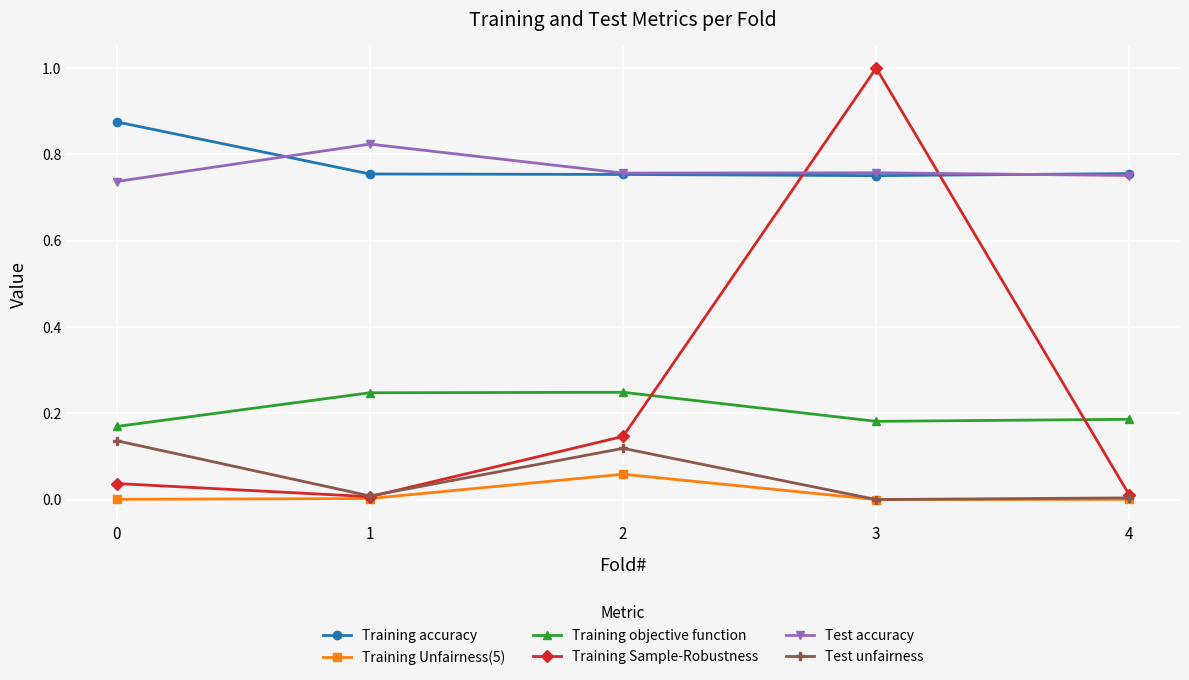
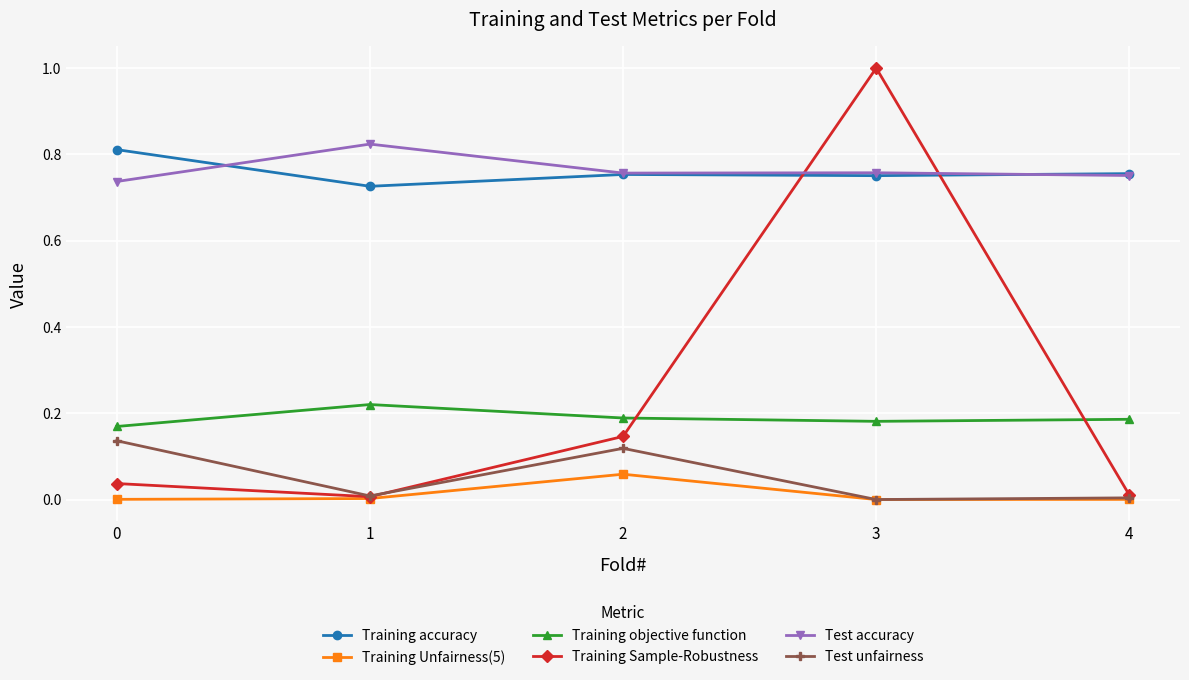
Training accuracy, 0: 0.88 -> 0.81
Training accuracy, 1: 0.75 -> 0.73
Training objective function, 1: 0.25 -> 0.22
Training objective function, 2: 0.25 -> 0.19
